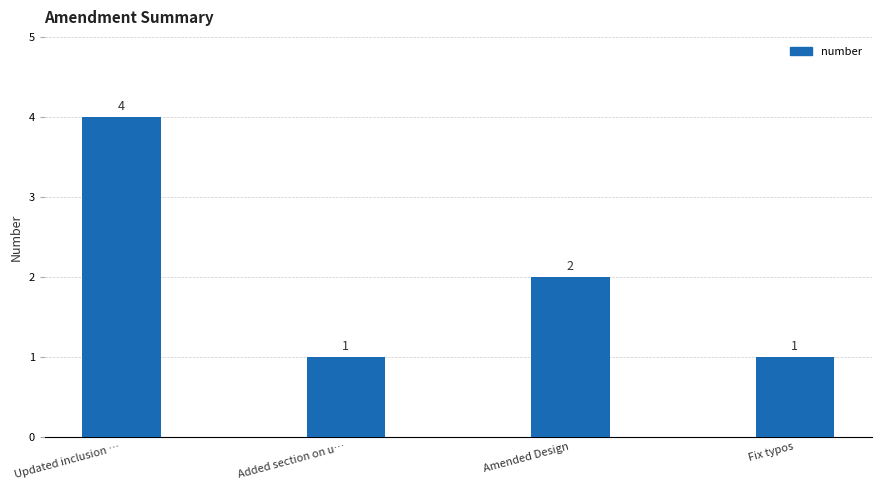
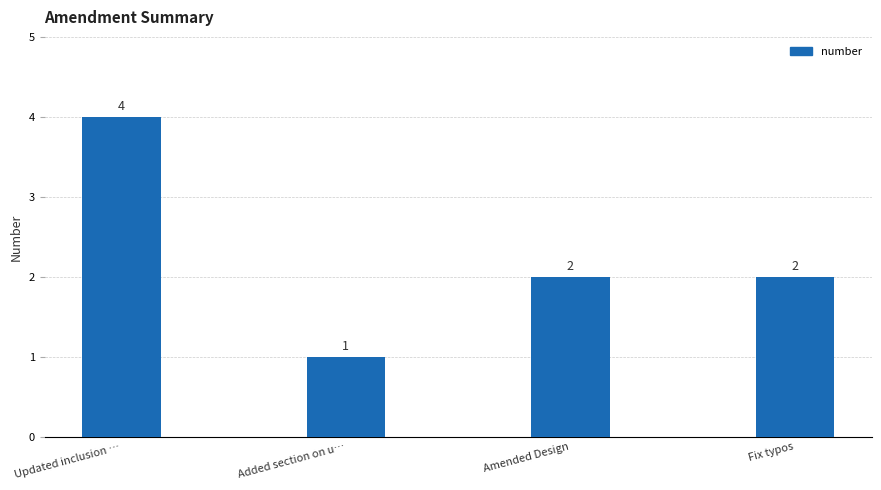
Fix typos: 1 -> 2
